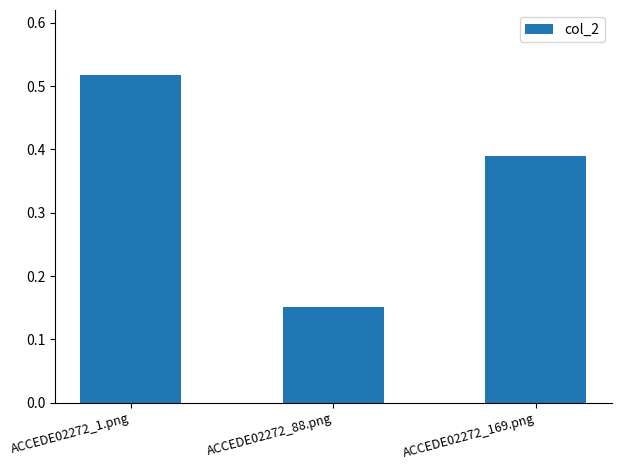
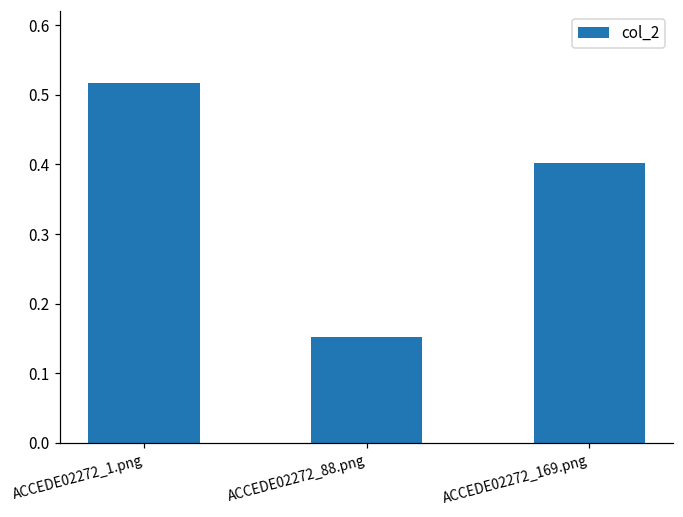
ACCEDE02272_169.png: 0.39 -> 0.40
